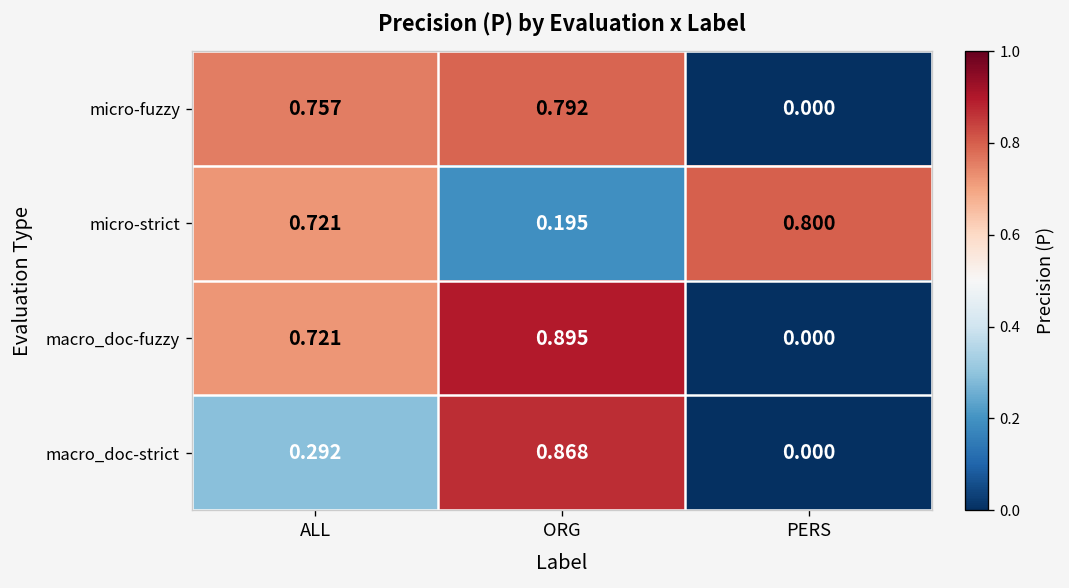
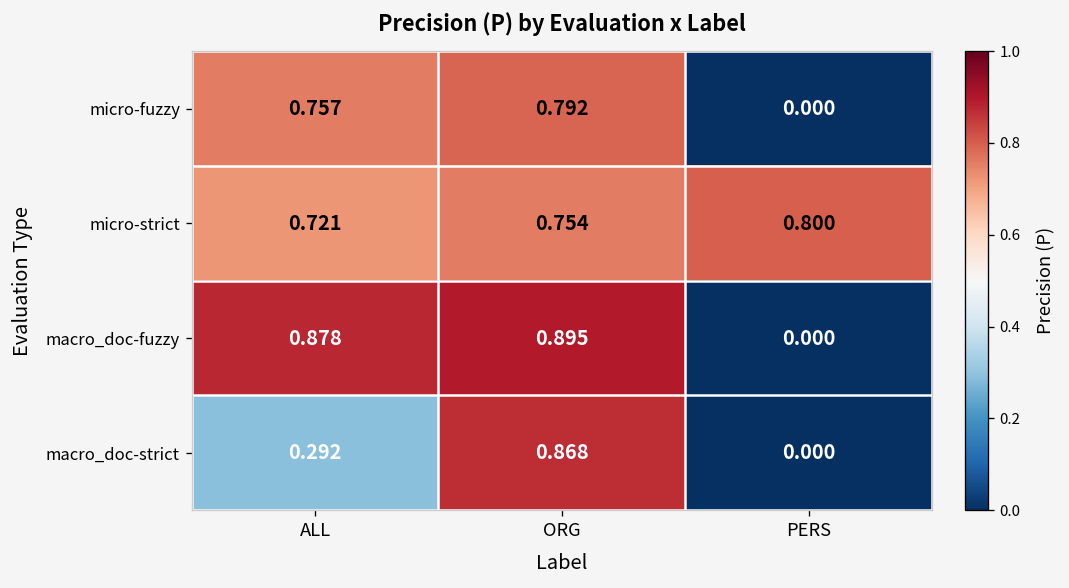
micro-strict, ORG: 0.195 -> 0.754
macro_doc-fuzzy, ALL: 0.721 -> 0.878
